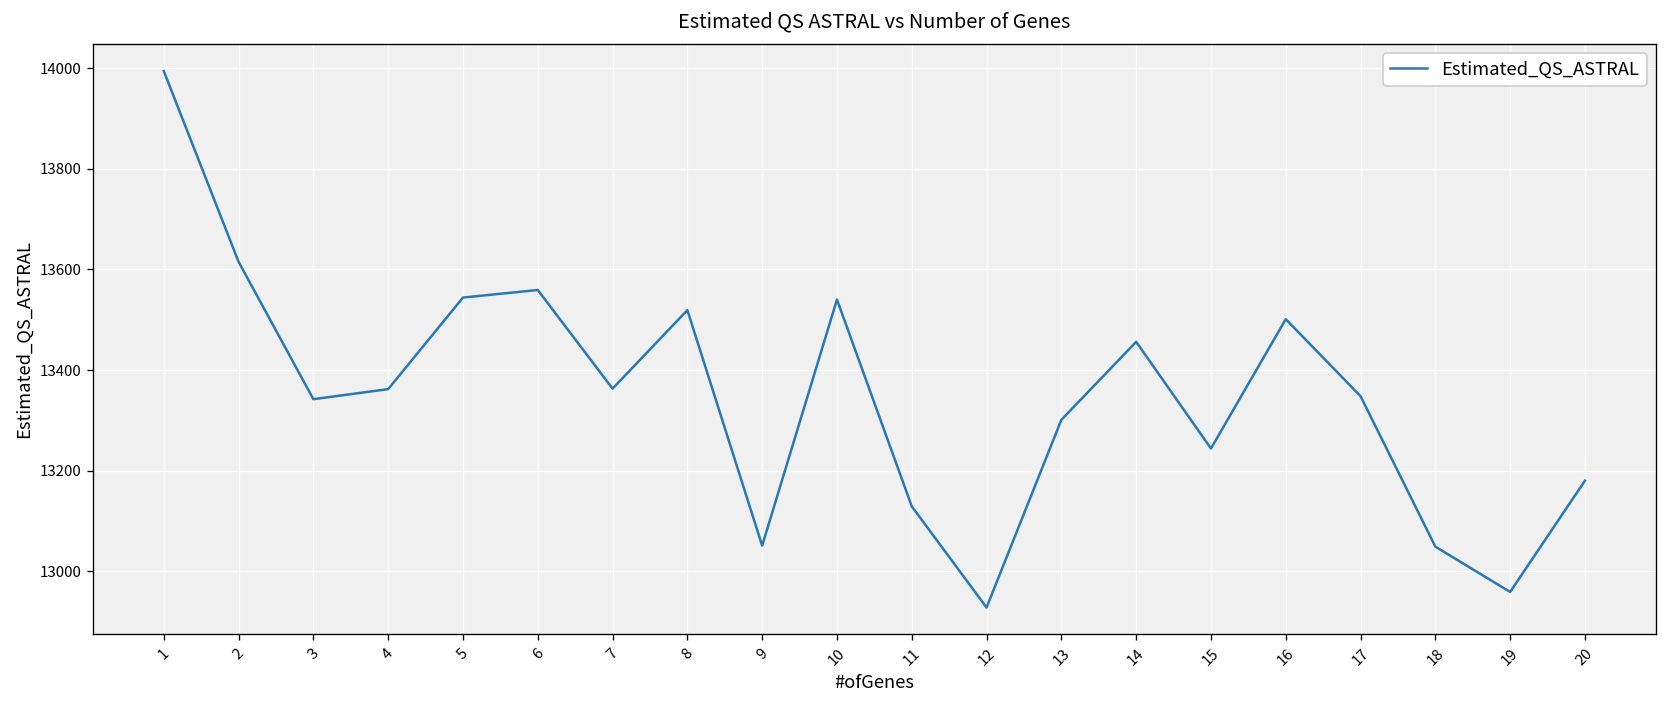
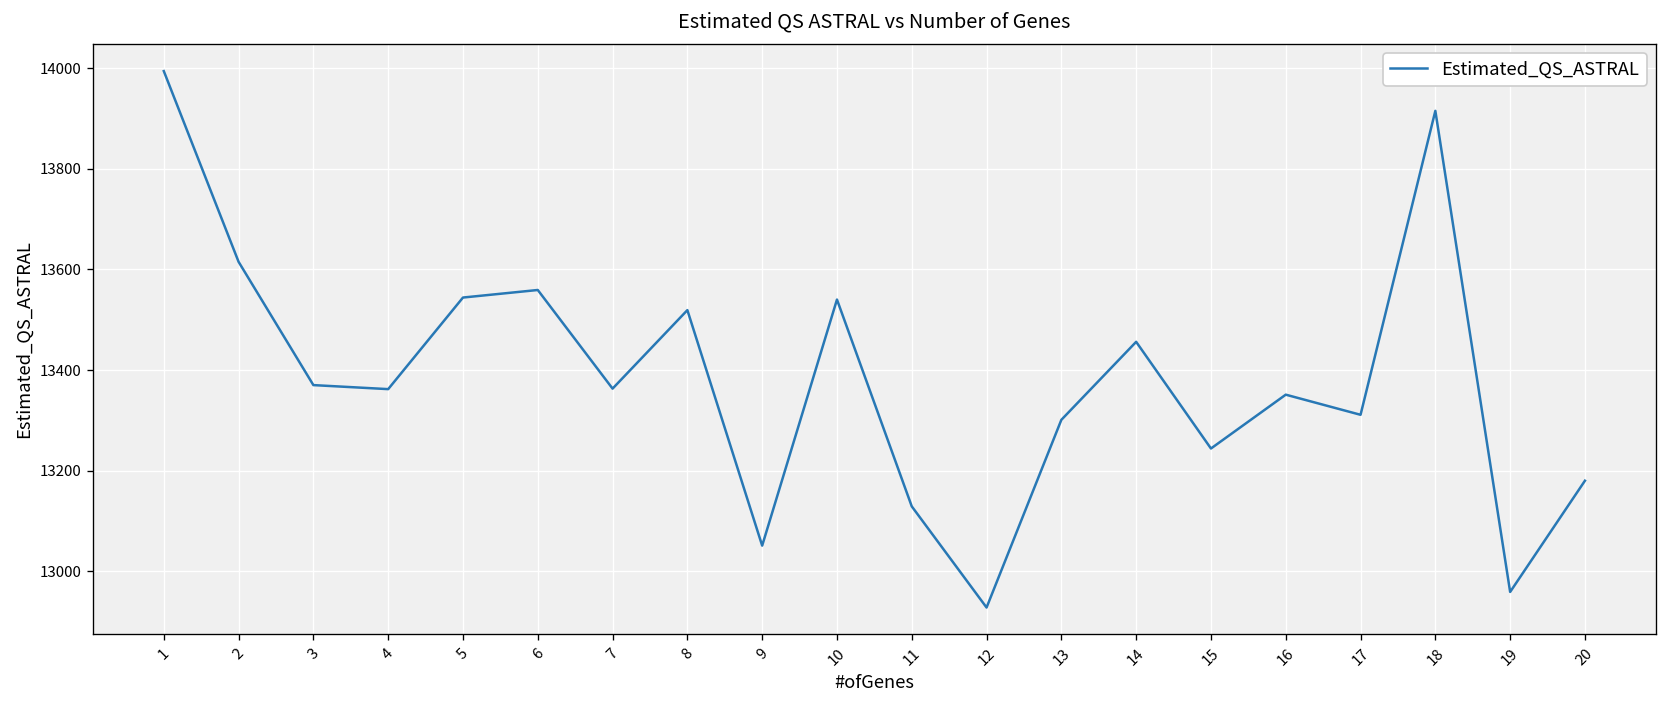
3: 13340 -> 13370
16: 13500 -> 13350
17: 13350 -> 13310
18: 13050 -> 13920
